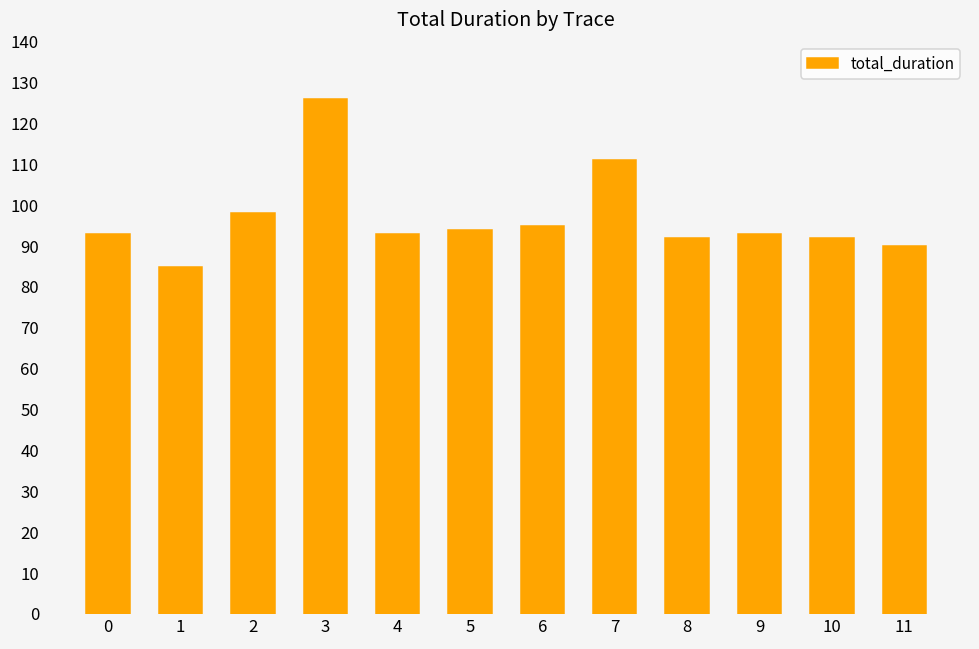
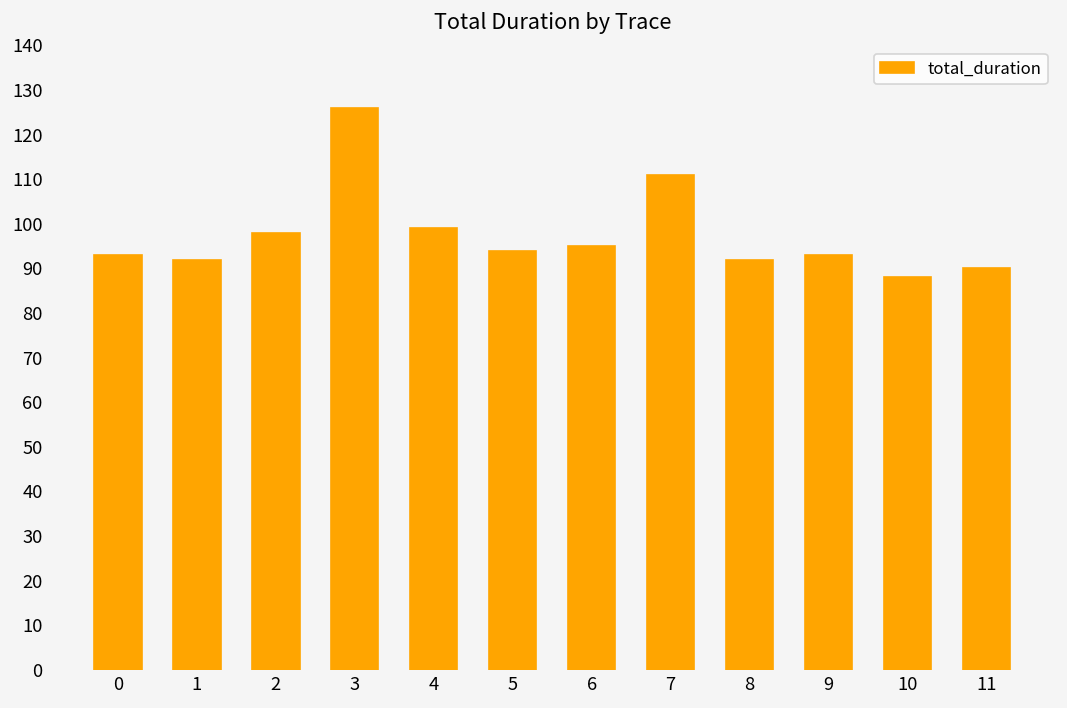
1: 85 -> 92
4: 93 -> 99
10: 92 -> 88
